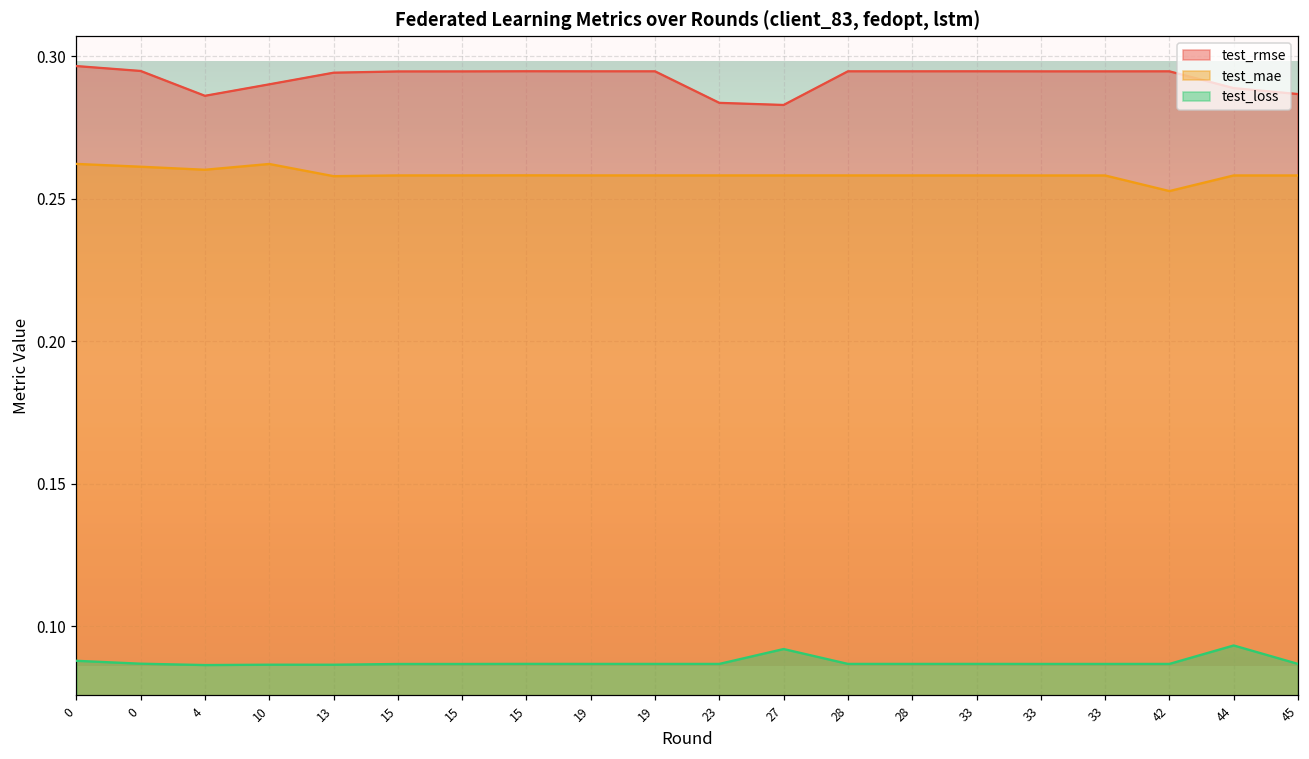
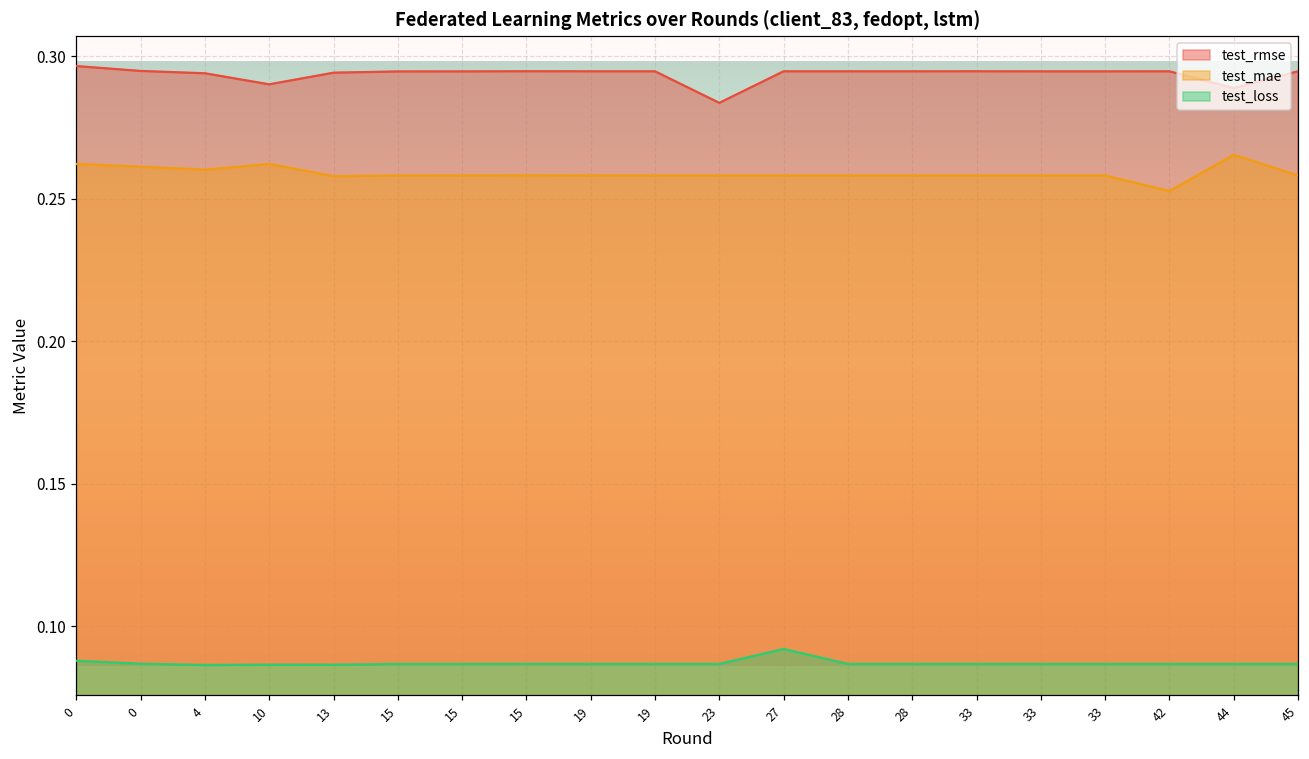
test_rmse, 4: 0.286 -> 0.294
test_rmse, 27: 0.283 -> 0.295
test_mae, 44: 0.258 -> 0.265
test_loss, 44: 0.093 -> 0.087
test_rmse, 45: 0.287 -> 0.295
